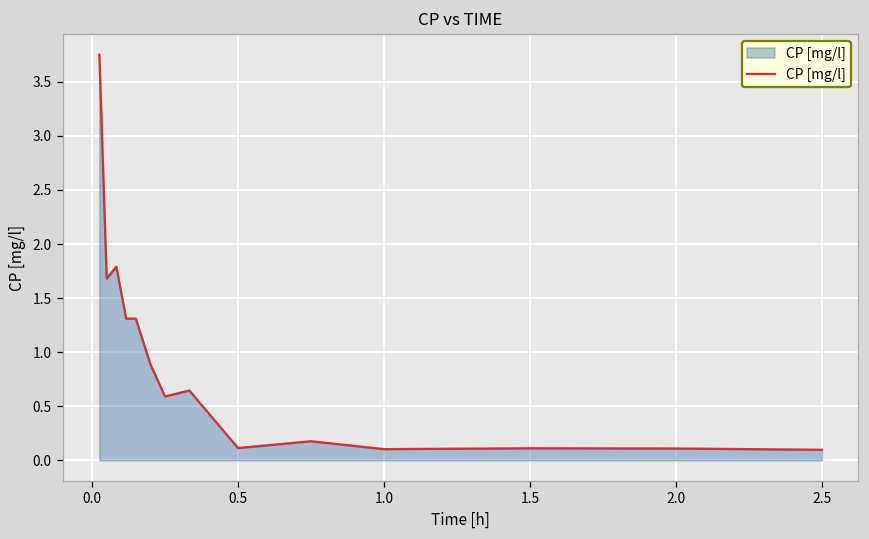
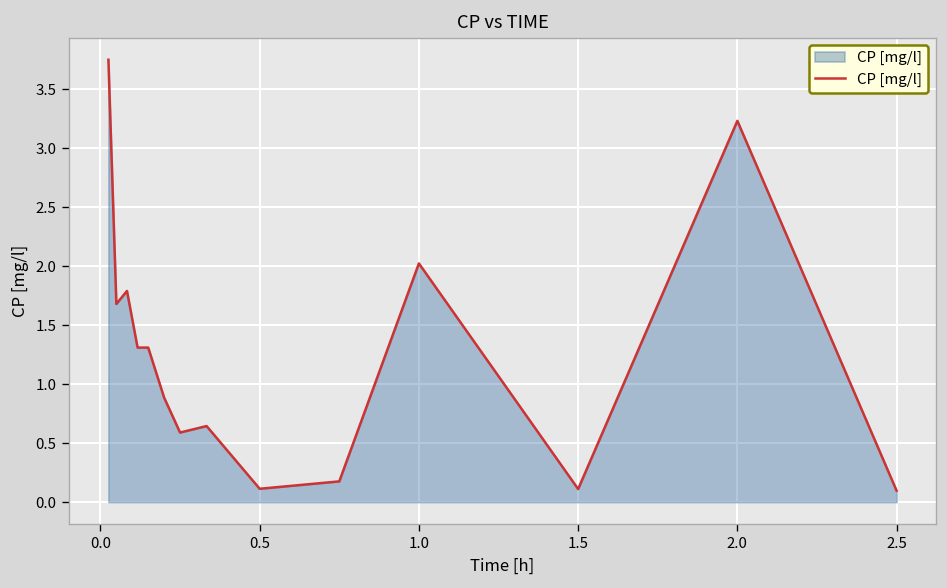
1.0: 0.1 -> 2.0
2.0: 0.1 -> 3.2
